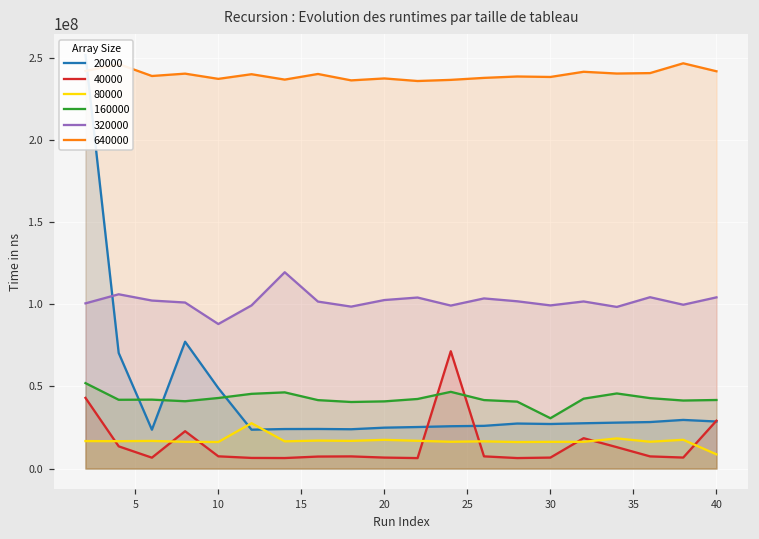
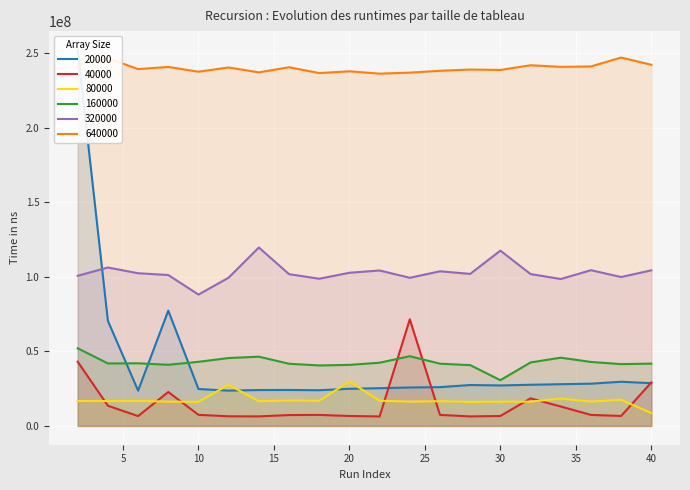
20000, 10: 49000000 -> 25000000
80000, 20: 17000000 -> 30000000
320000, 30: 99000000 -> 118000000
